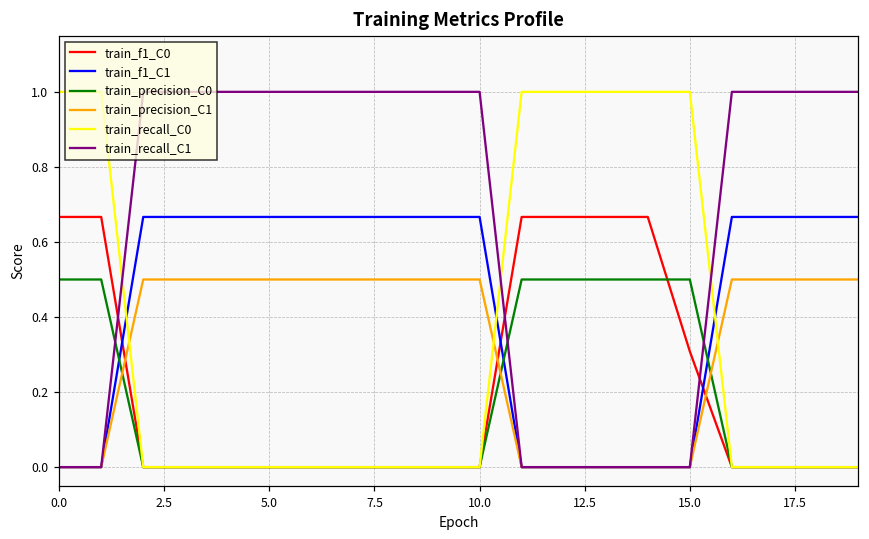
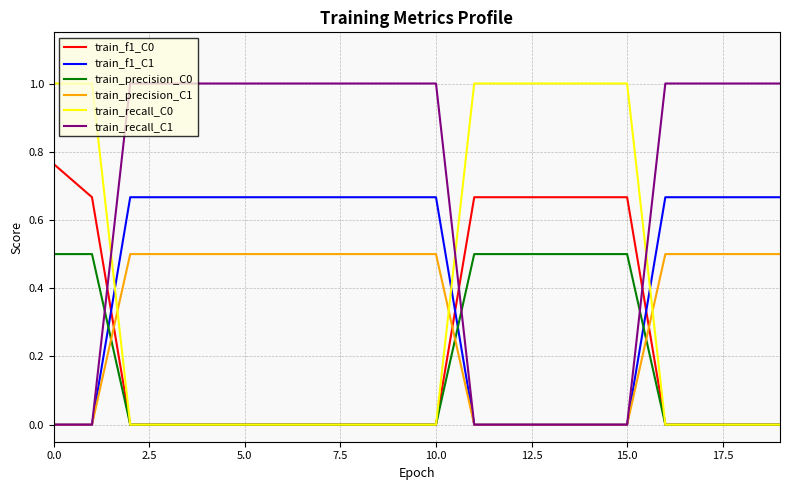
train_f1_C0, 0.0: 0.67 -> 0.76
train_f1_C0, 15.0: 0.31 -> 0.67
